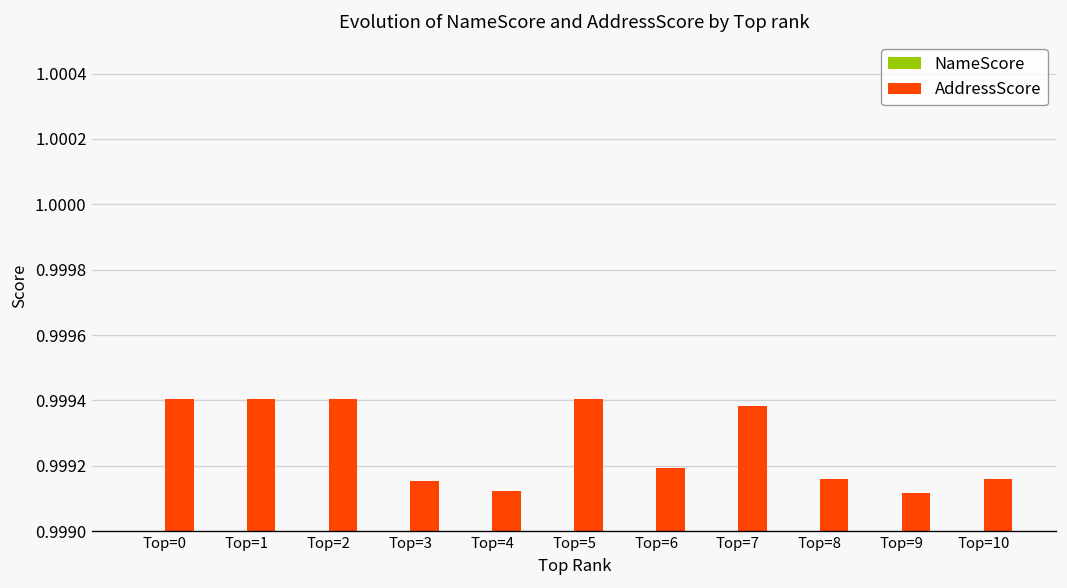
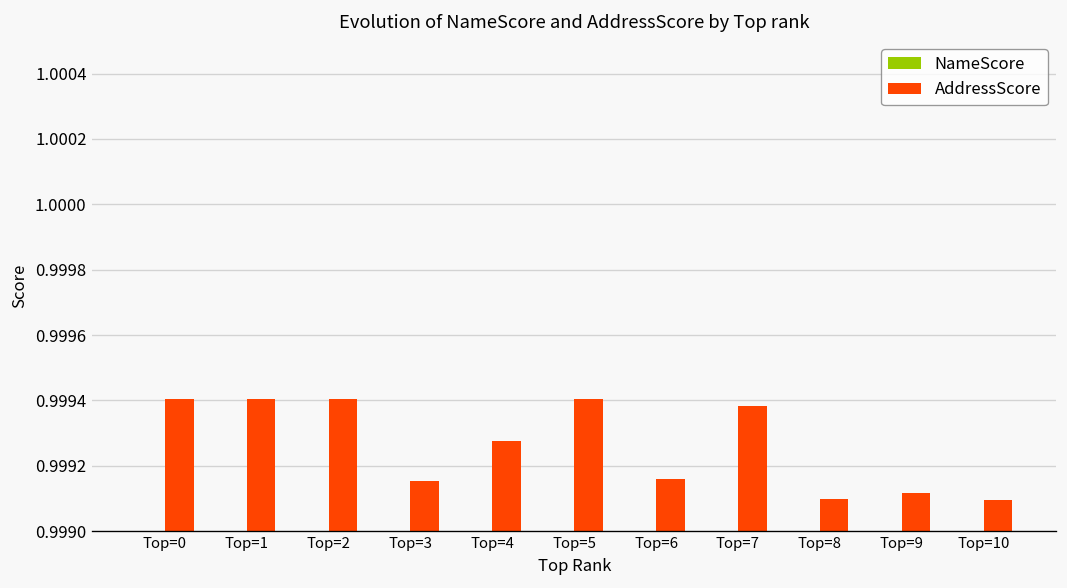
AddressScore, Top=4: 0.99912 -> 0.99927
AddressScore, Top=6: 0.99919 -> 0.99916
AddressScore, Top=8: 0.99916 -> 0.99910
AddressScore, Top=10: 0.99916 -> 0.99910
